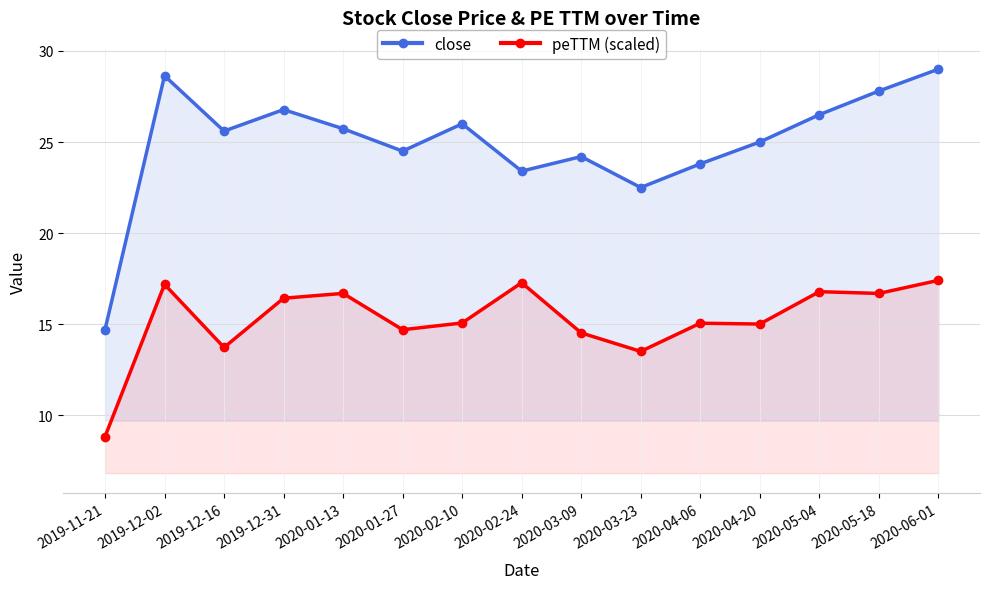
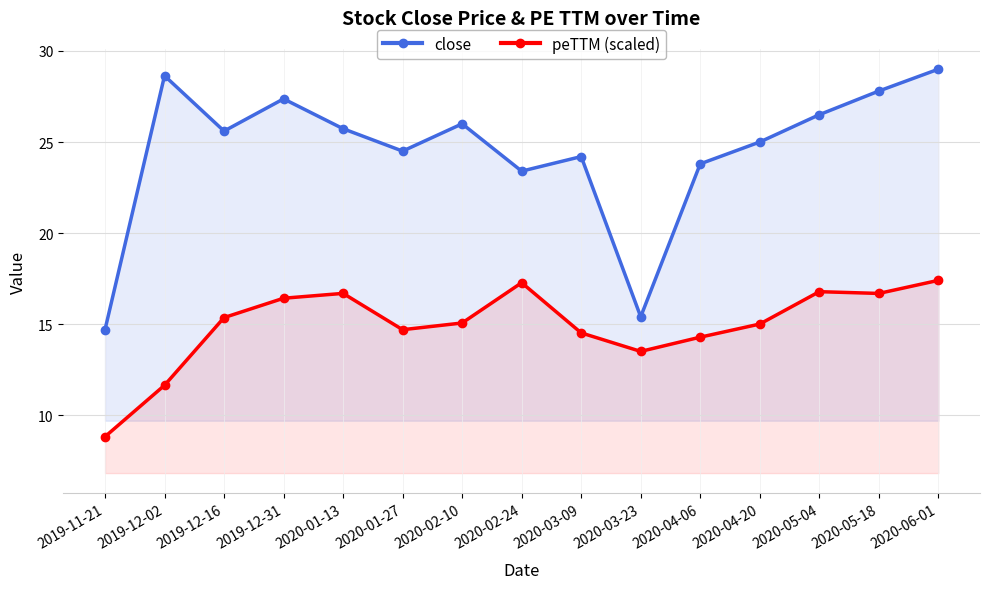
peTTM (scaled), 2019-12-02: 17.2 -> 11.6
peTTM (scaled), 2019-12-16: 13.7 -> 15.4
close, 2019-12-31: 26.8 -> 27.4
close, 2020-03-23: 22.5 -> 15.4
peTTM (scaled), 2020-04-06: 15.0 -> 14.3
